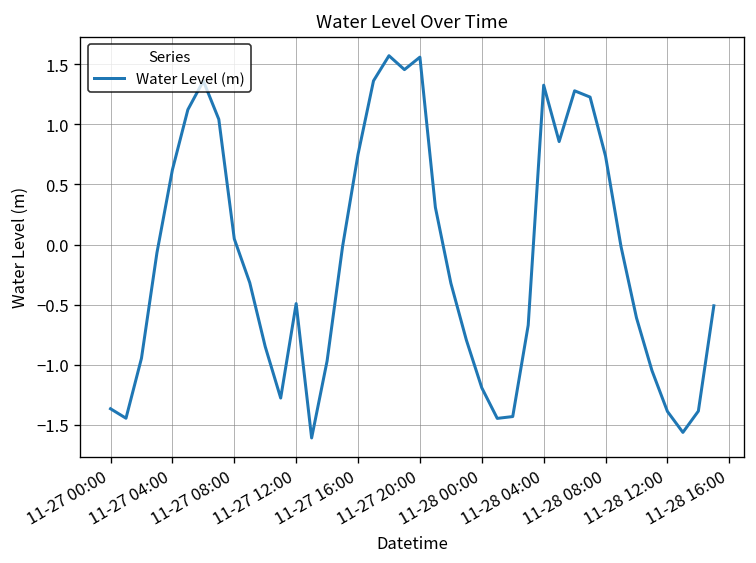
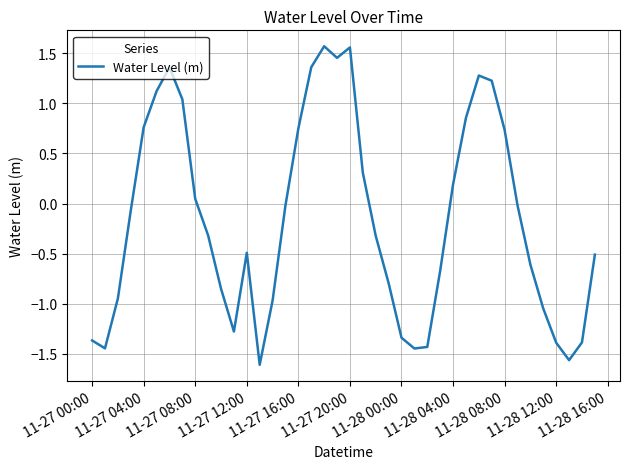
11-27 04:00: 0.62 -> 0.76
11-28 00:00: -1.19 -> -1.34
11-28 04:00: 1.32 -> 0.19
